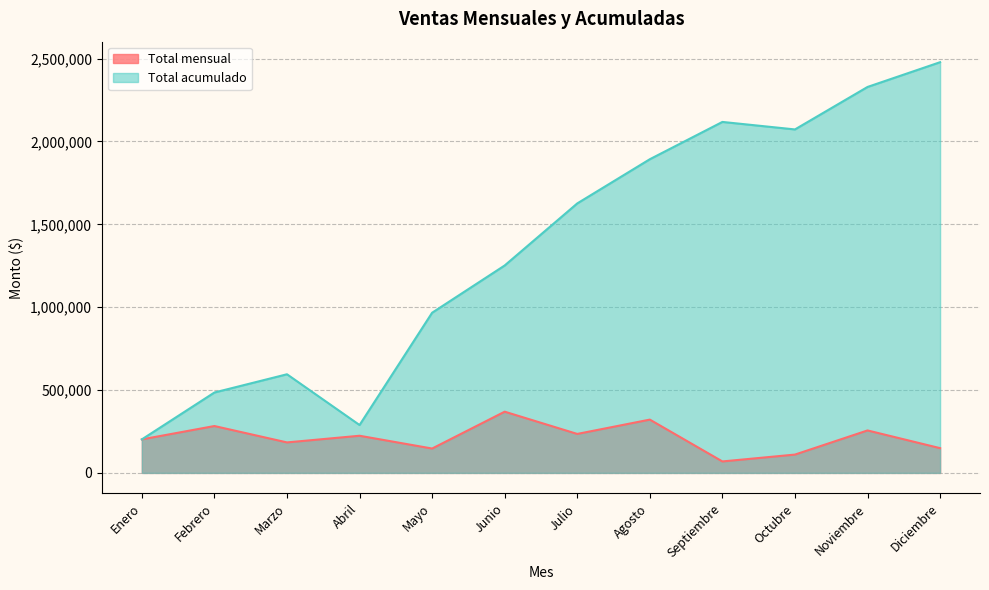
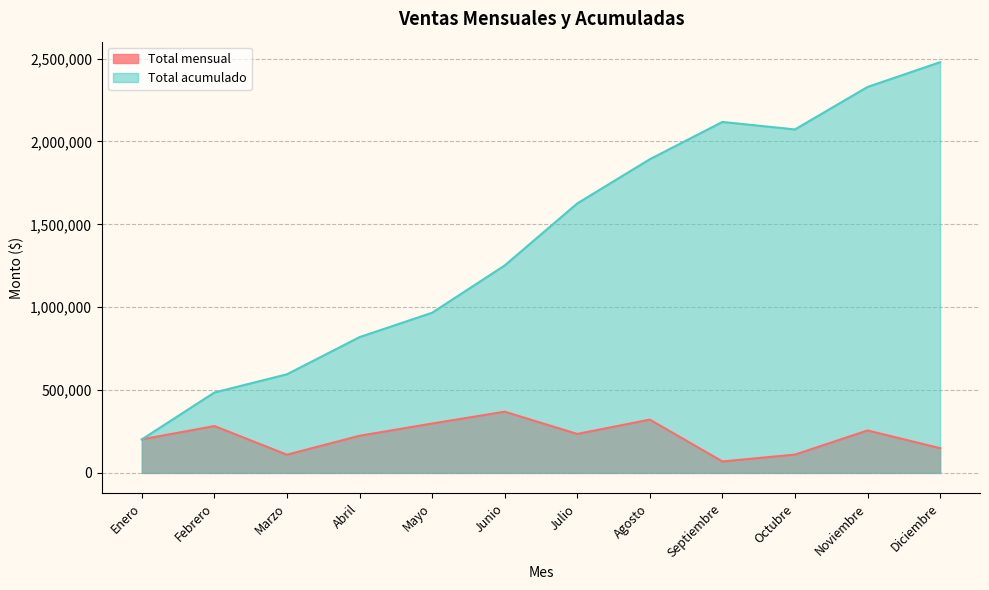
Total mensual, Marzo: 180,000 -> 110,000
Total acumulado, Abril: 290,000 -> 820,000
Total mensual, Mayo: 150,000 -> 300,000
